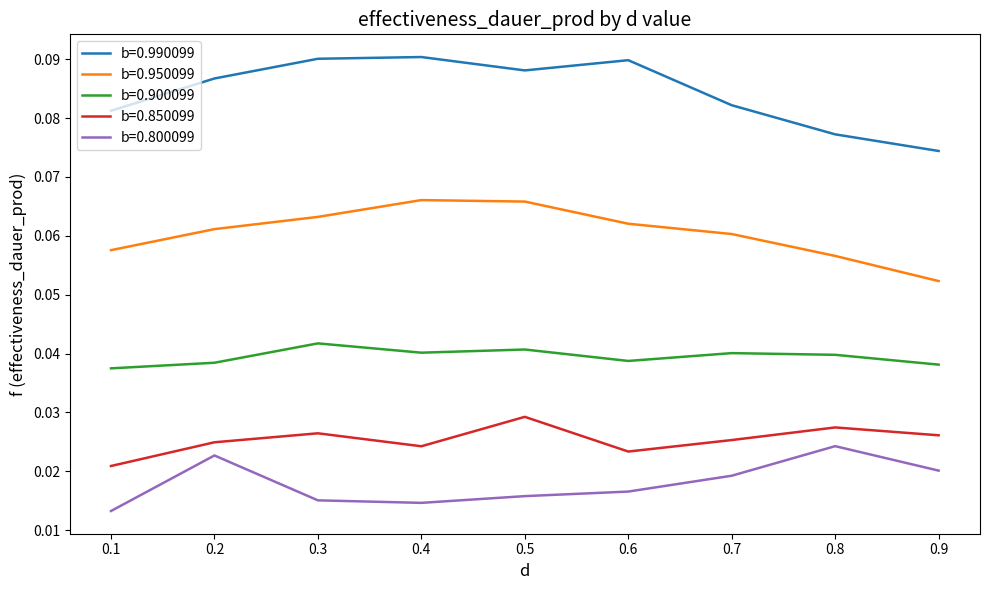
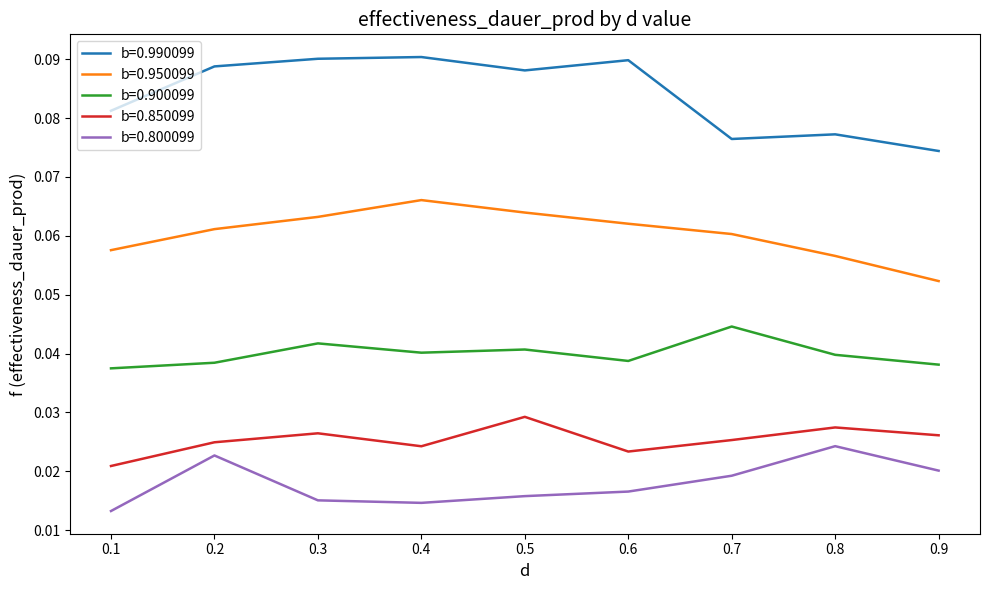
b=0.990099, 0.2: 0.087 -> 0.089
b=0.950099, 0.5: 0.066 -> 0.064
b=0.990099, 0.7: 0.082 -> 0.076
b=0.900099, 0.7: 0.040 -> 0.045
